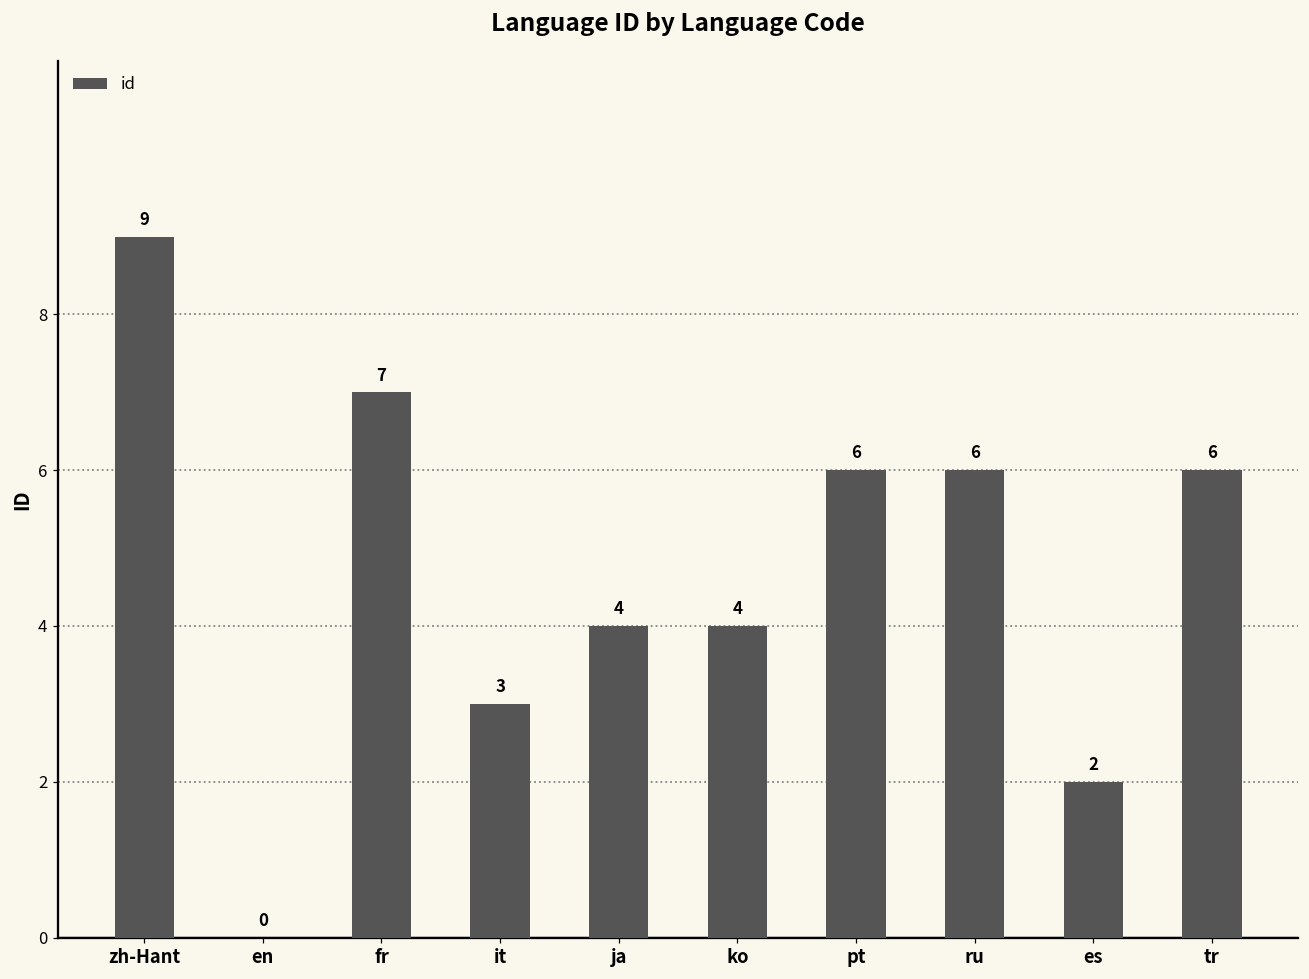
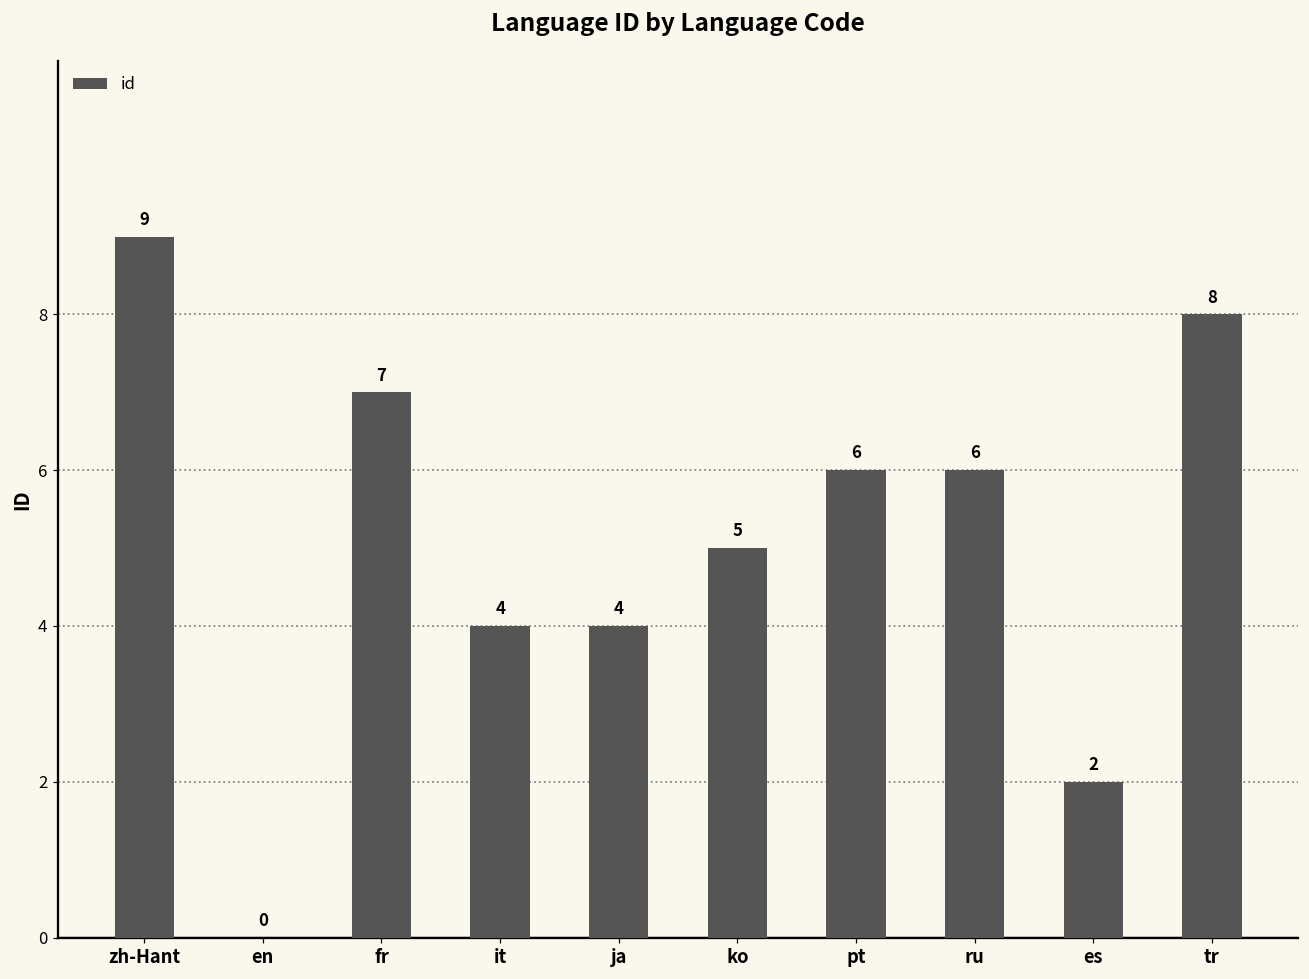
it: 3 -> 4
ko: 4 -> 5
tr: 6 -> 8
